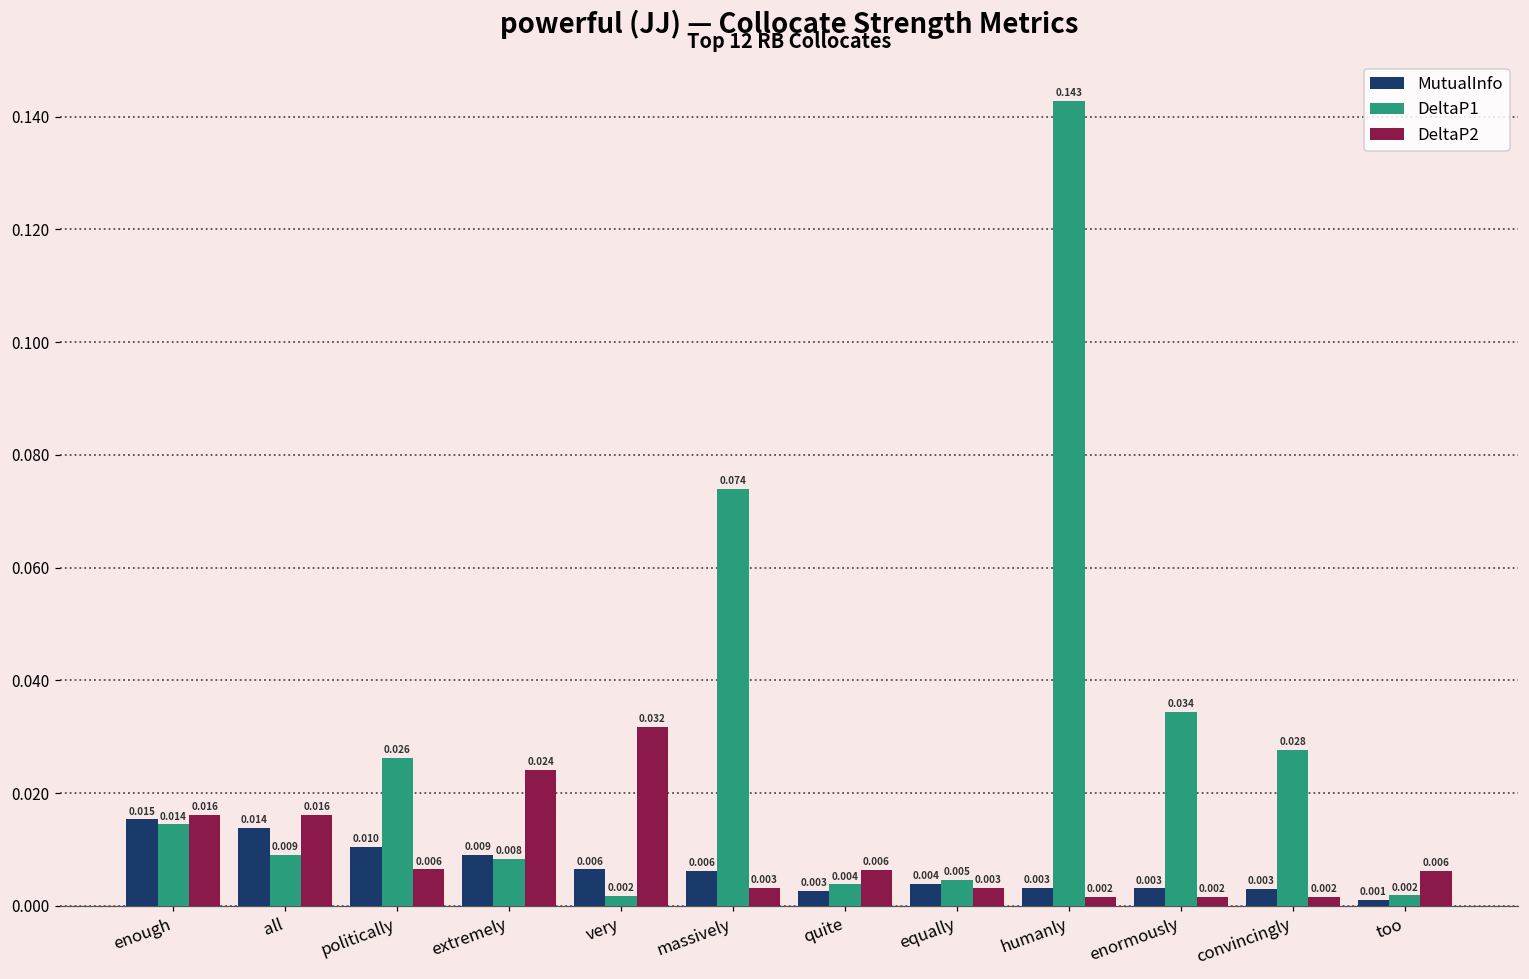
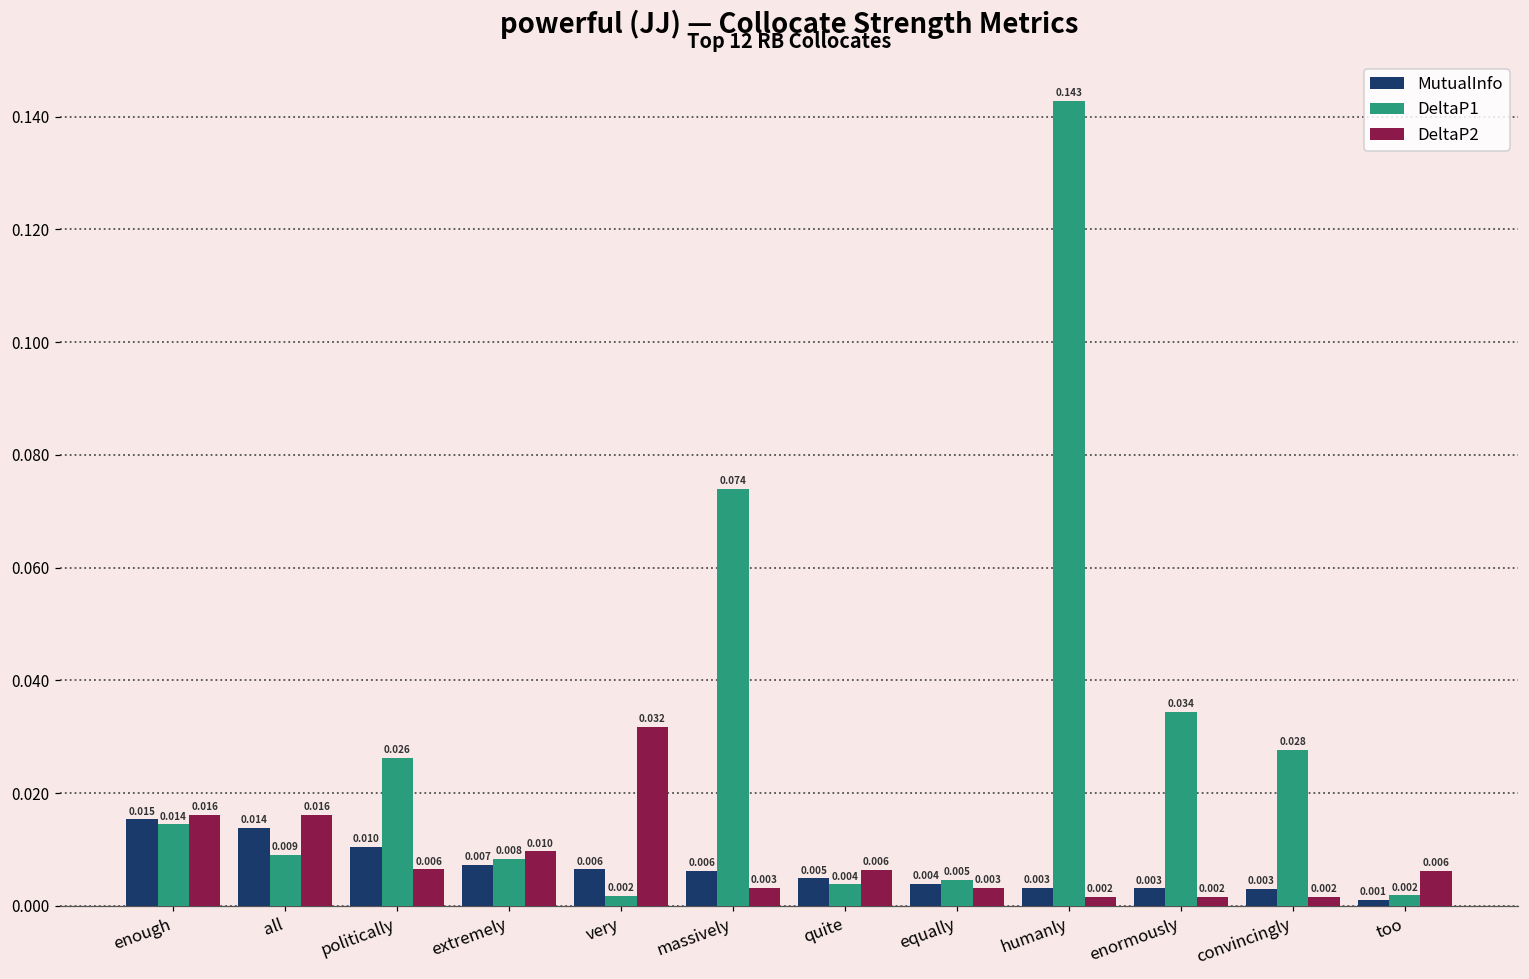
MutualInfo, extremely: 0.009 -> 0.007
DeltaP2, extremely: 0.024 -> 0.010
MutualInfo, quite: 0.003 -> 0.005
